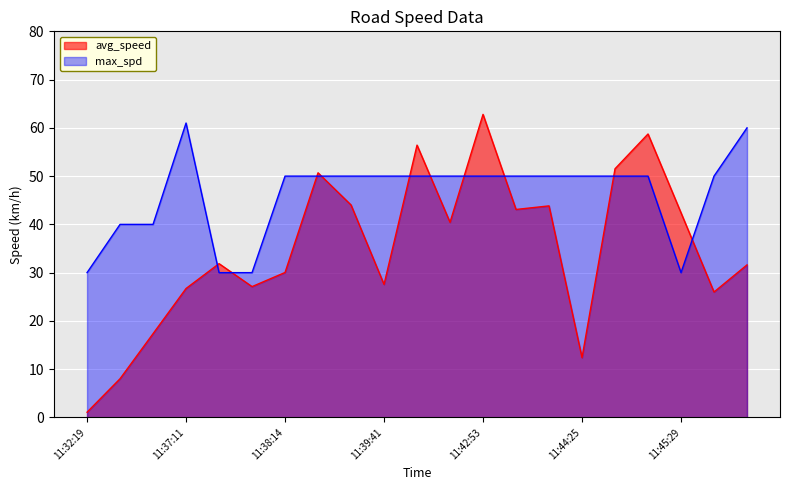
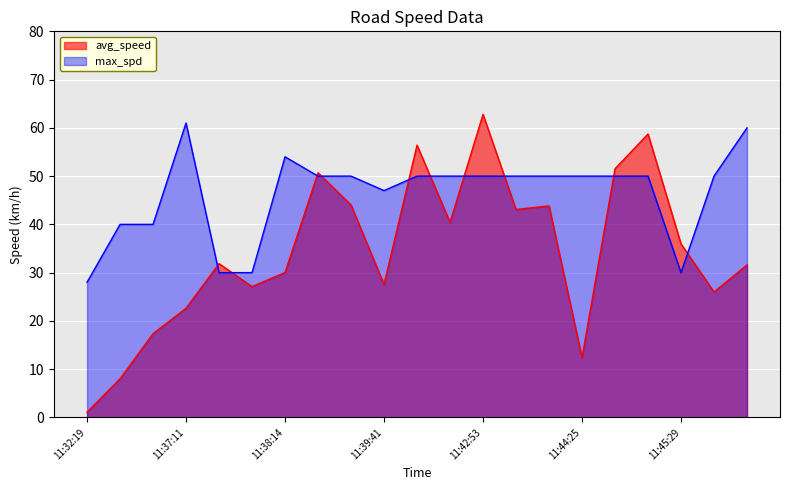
max_spd, 11:32:19: 30 -> 28
avg_speed, 11:37:11: 27 -> 23
max_spd, 11:38:14: 50 -> 54
max_spd, 11:39:41: 50 -> 47
avg_speed, 11:45:29: 42 -> 36
